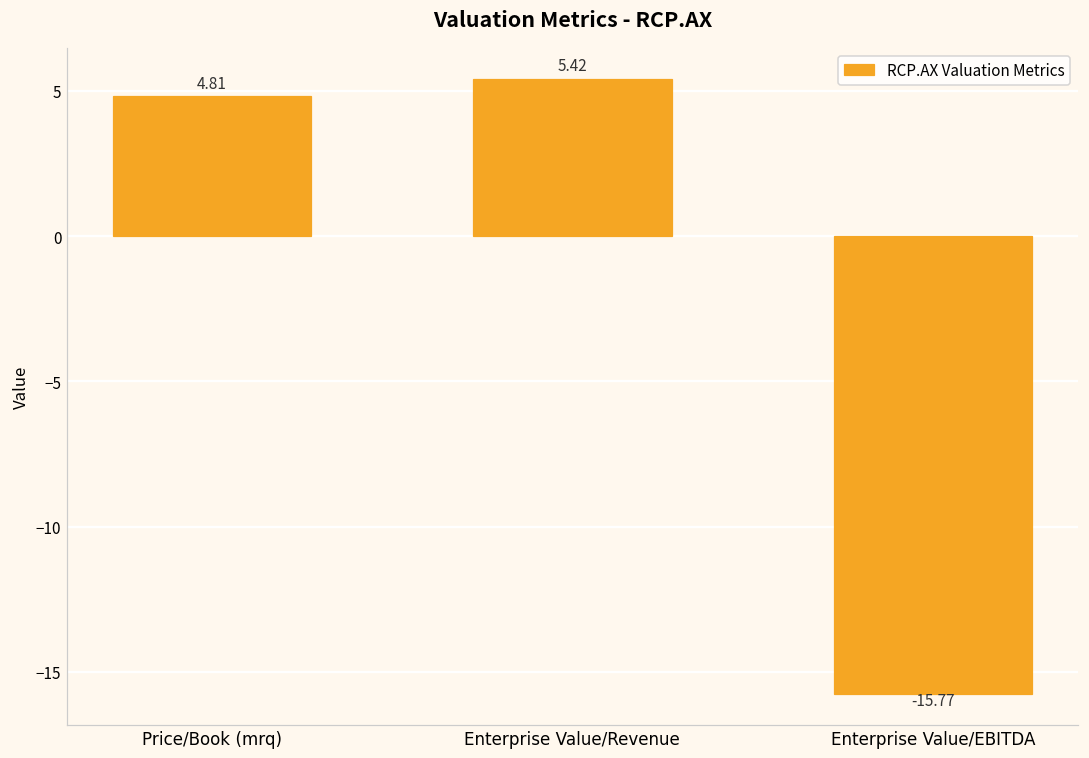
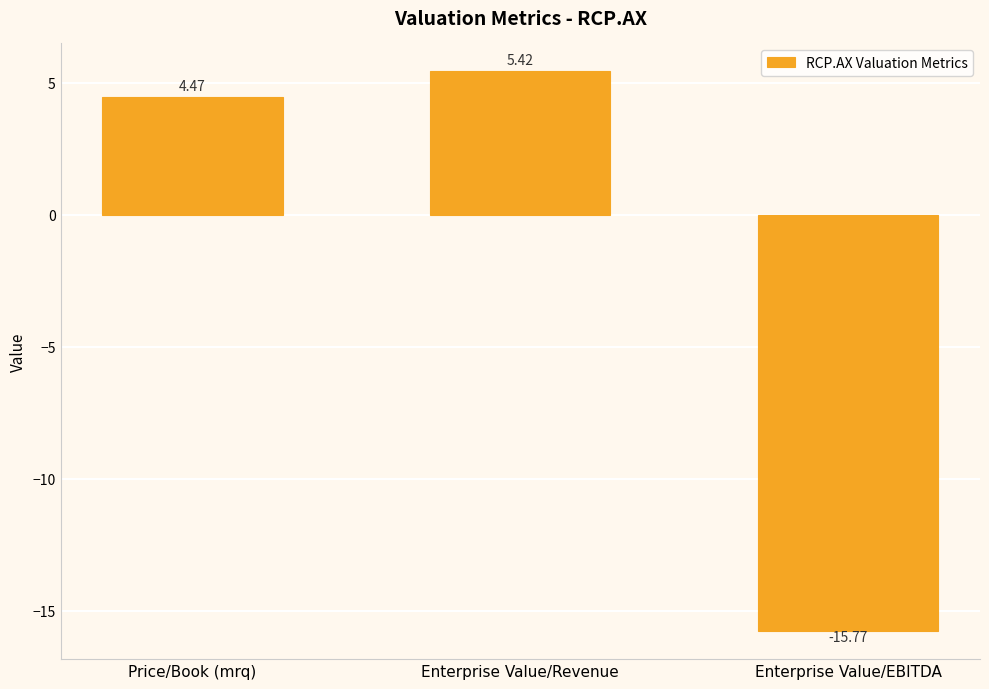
Price/Book (mrq): 4.81 -> 4.47
